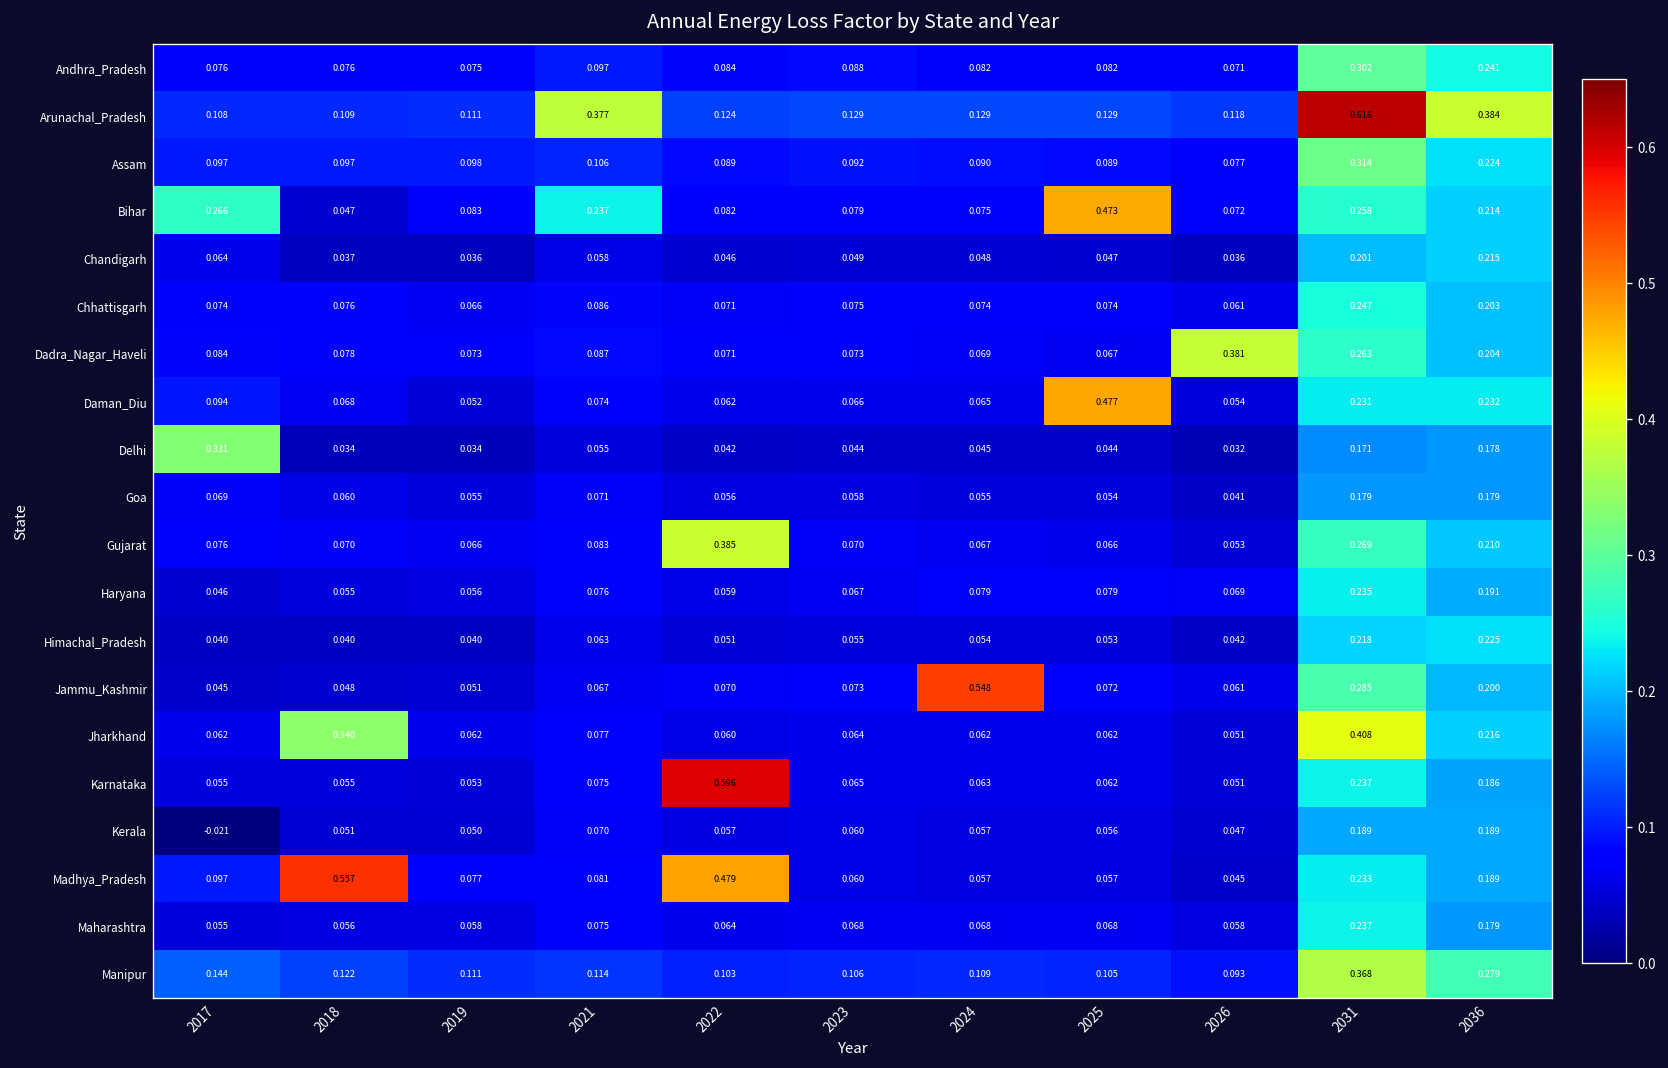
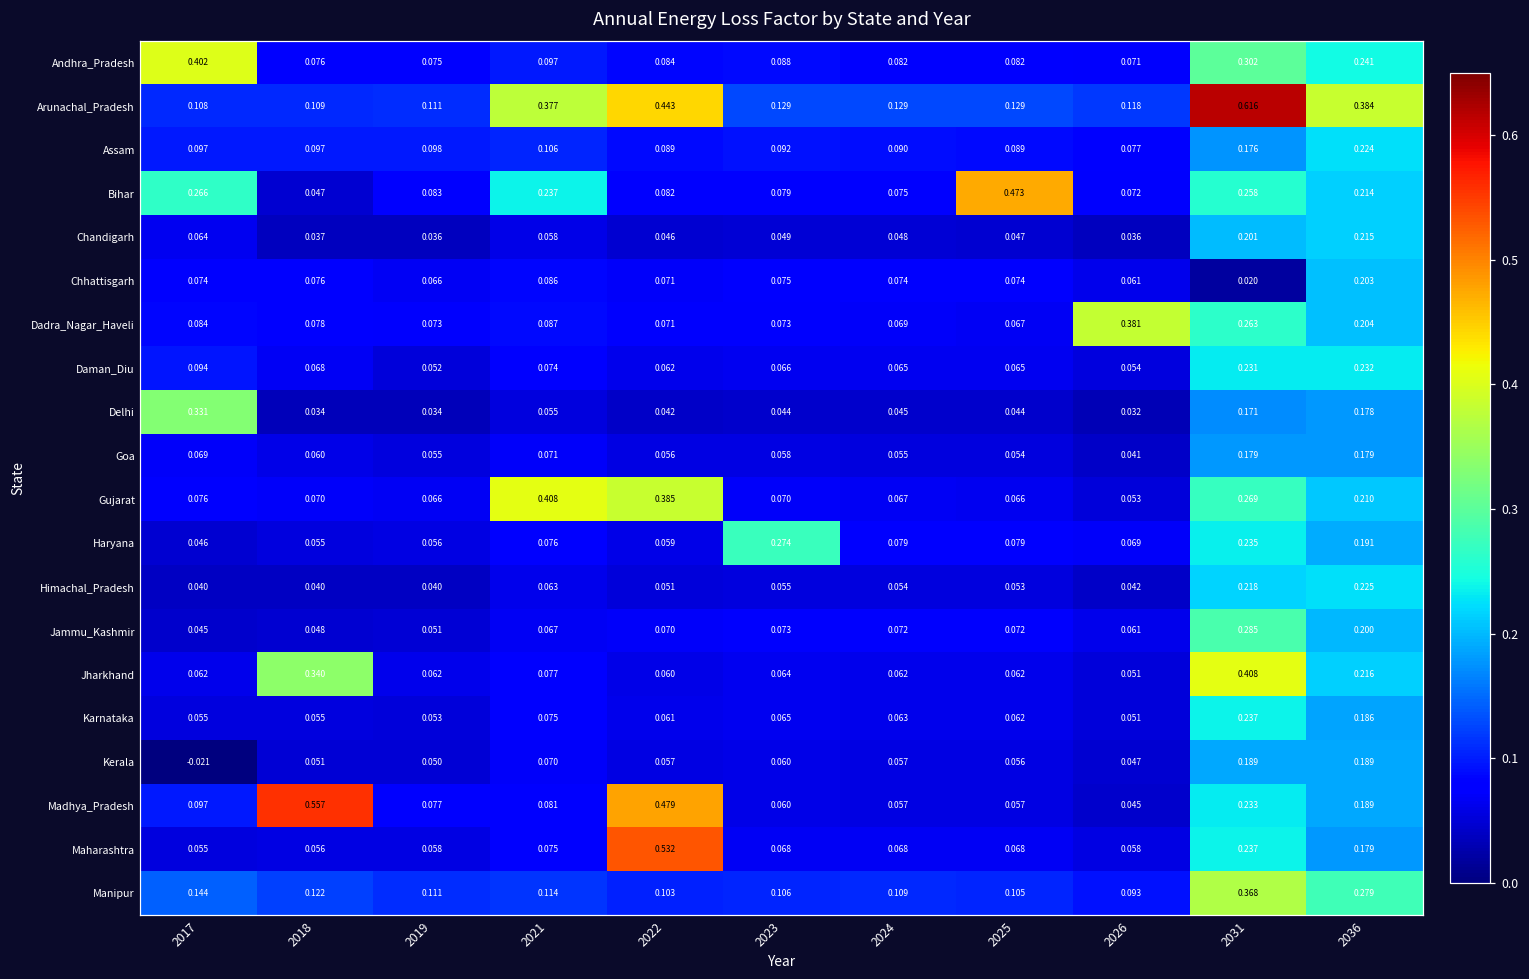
Andhra_Pradesh, 2017: 0.076 -> 0.402
Arunachal_Pradesh, 2022: 0.124 -> 0.443
Assam, 2031: 0.314 -> 0.176
Chhattisgarh, 2031: 0.247 -> 0.020
Daman_Diu, 2025: 0.477 -> 0.065
Gujarat, 2021: 0.083 -> 0.408
Haryana, 2023: 0.067 -> 0.274
Jammu_Kashmir, 2024: 0.548 -> 0.072
Karnataka, 2022: 0.596 -> 0.061
Maharashtra, 2022: 0.064 -> 0.532
